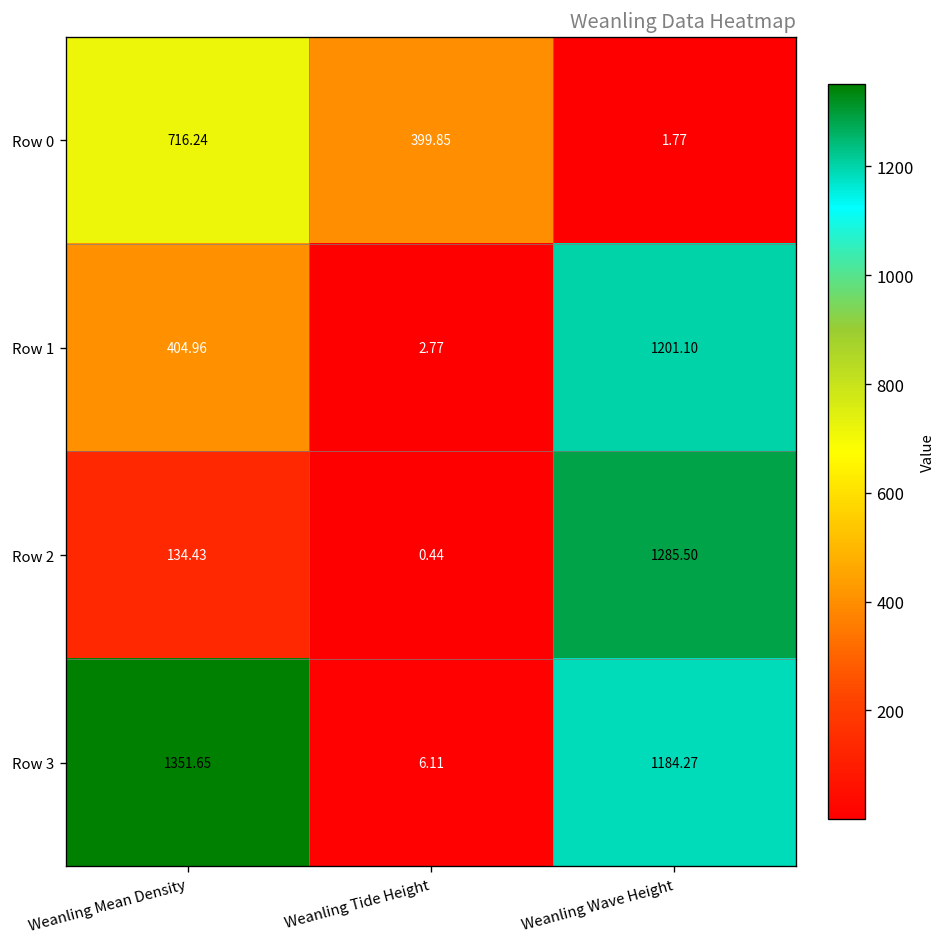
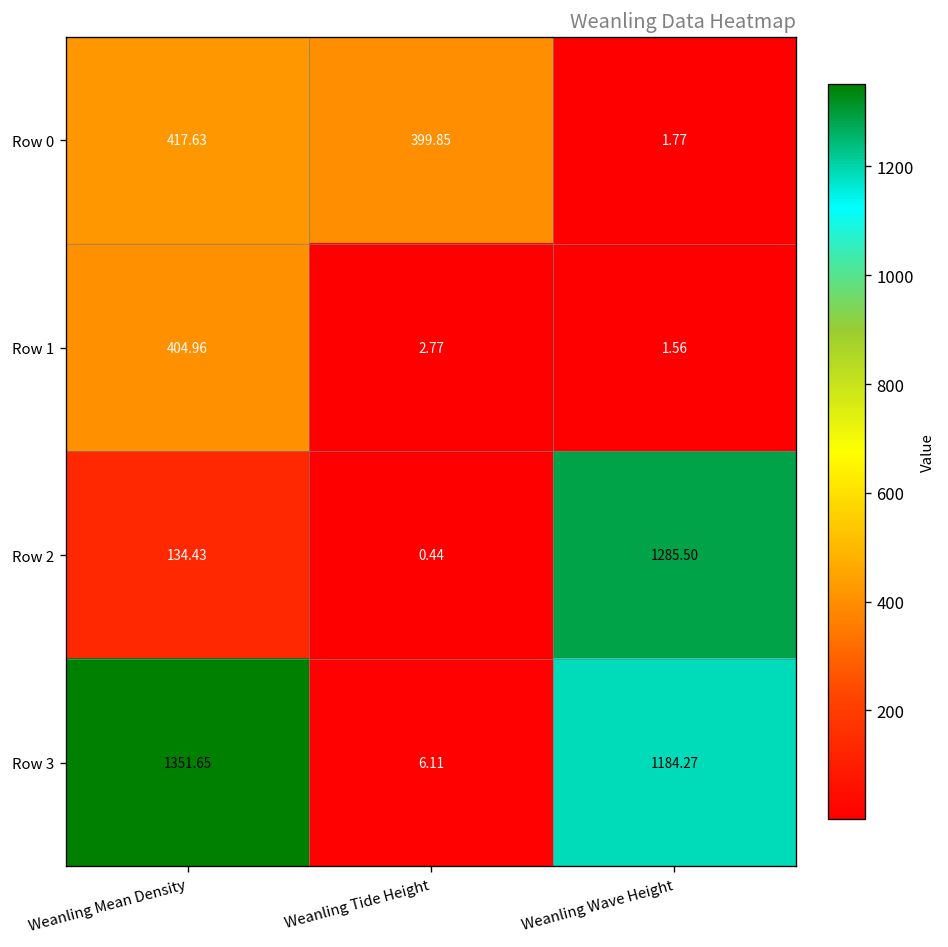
Row 0, Weanling Mean Density: 716.24 -> 417.63
Row 1, Weanling Wave Height: 1201.10 -> 1.56
